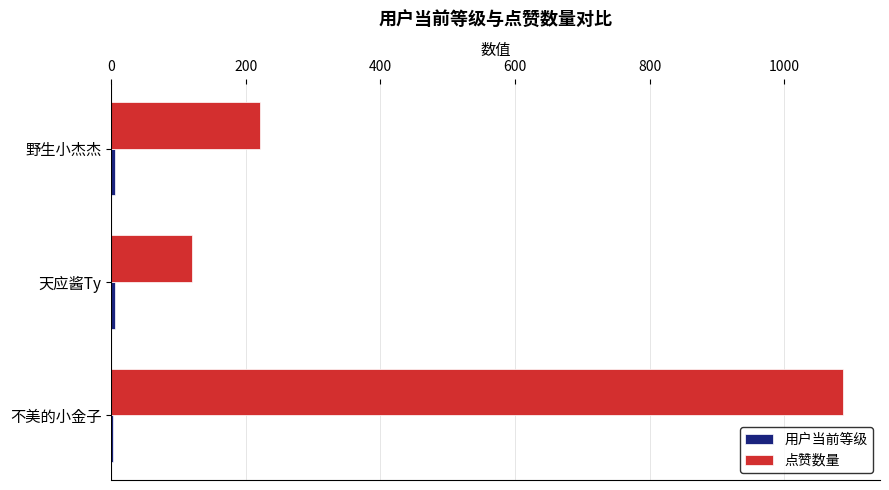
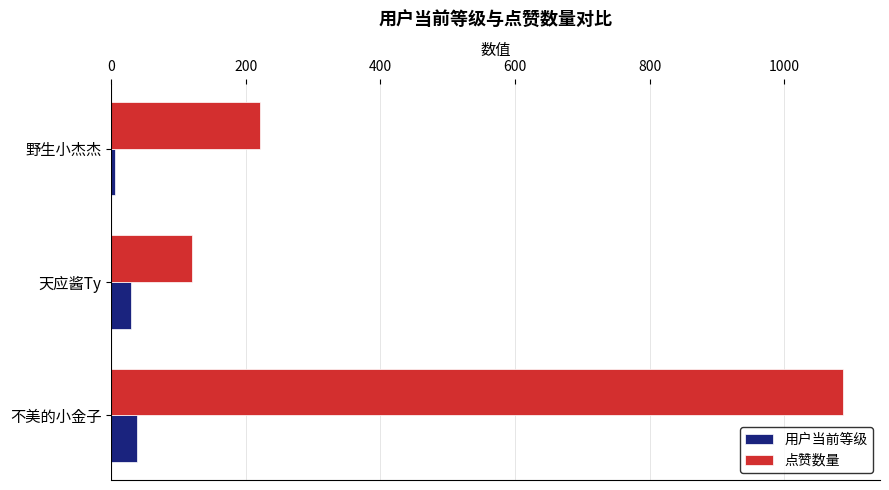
用户当前等级, 天应酱Ty: 10 -> 30
用户当前等级, 不美的小金子: 0 -> 40
